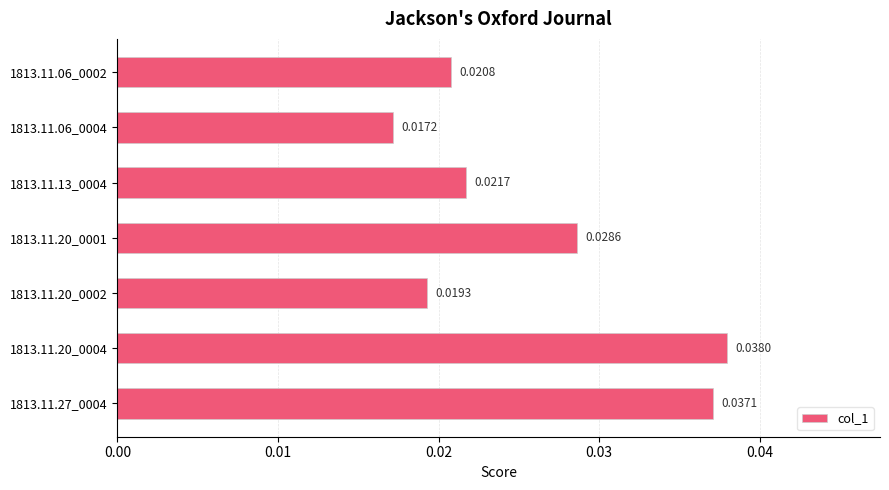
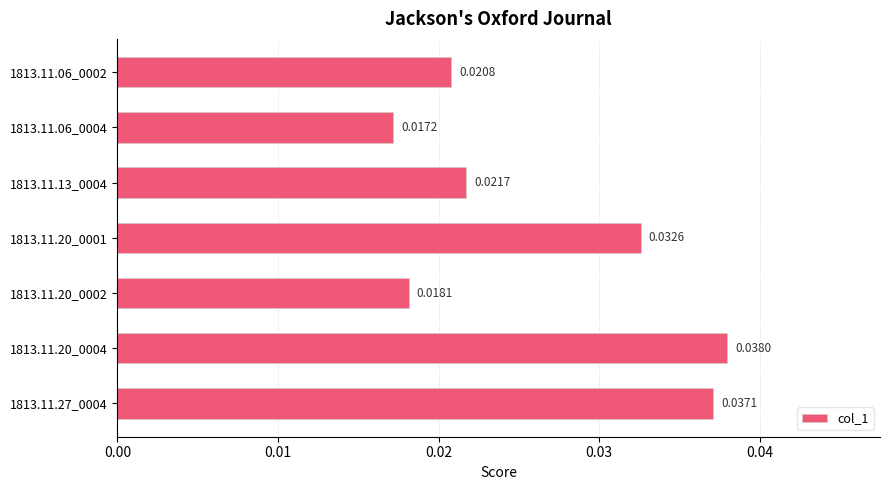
1813.11.20_0001: 0.0286 -> 0.0326
1813.11.20_0002: 0.0193 -> 0.0181
